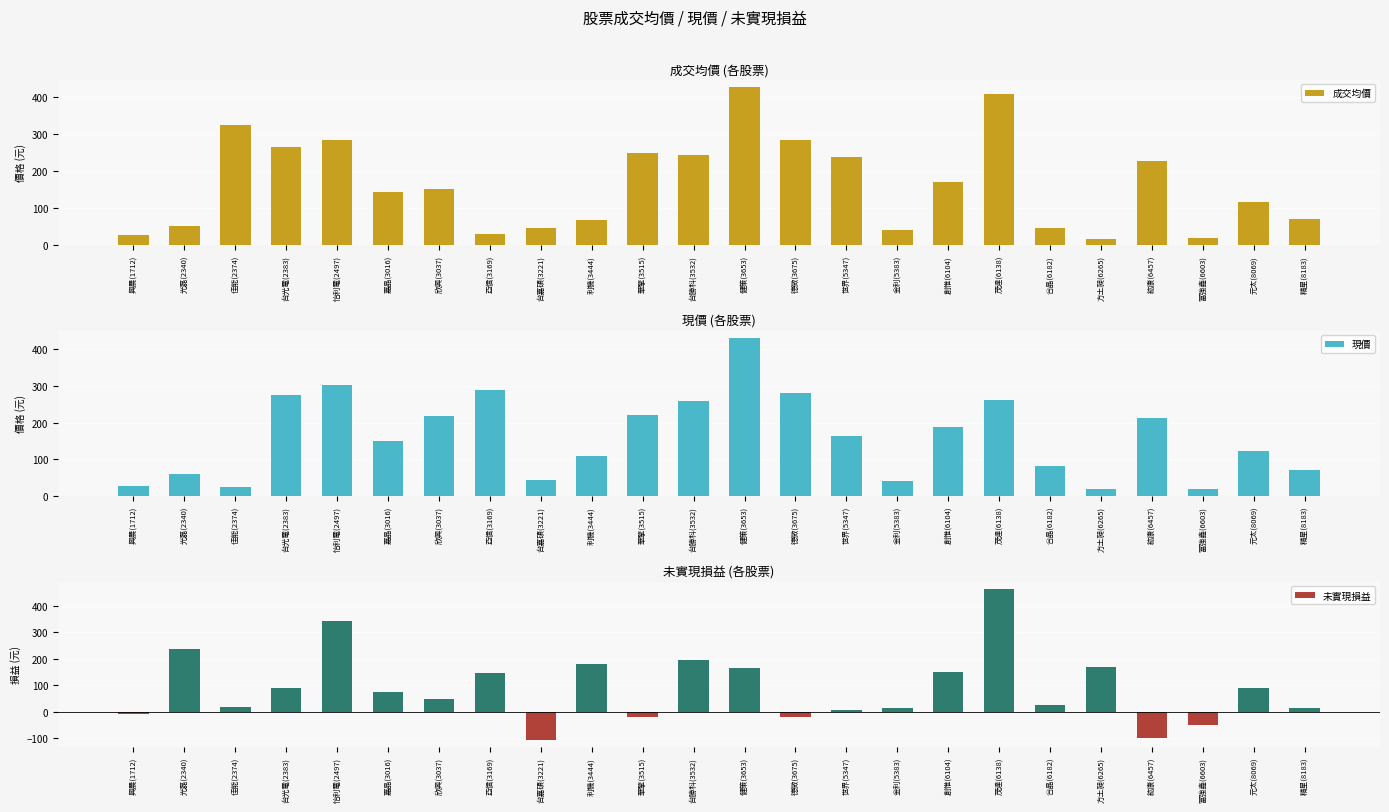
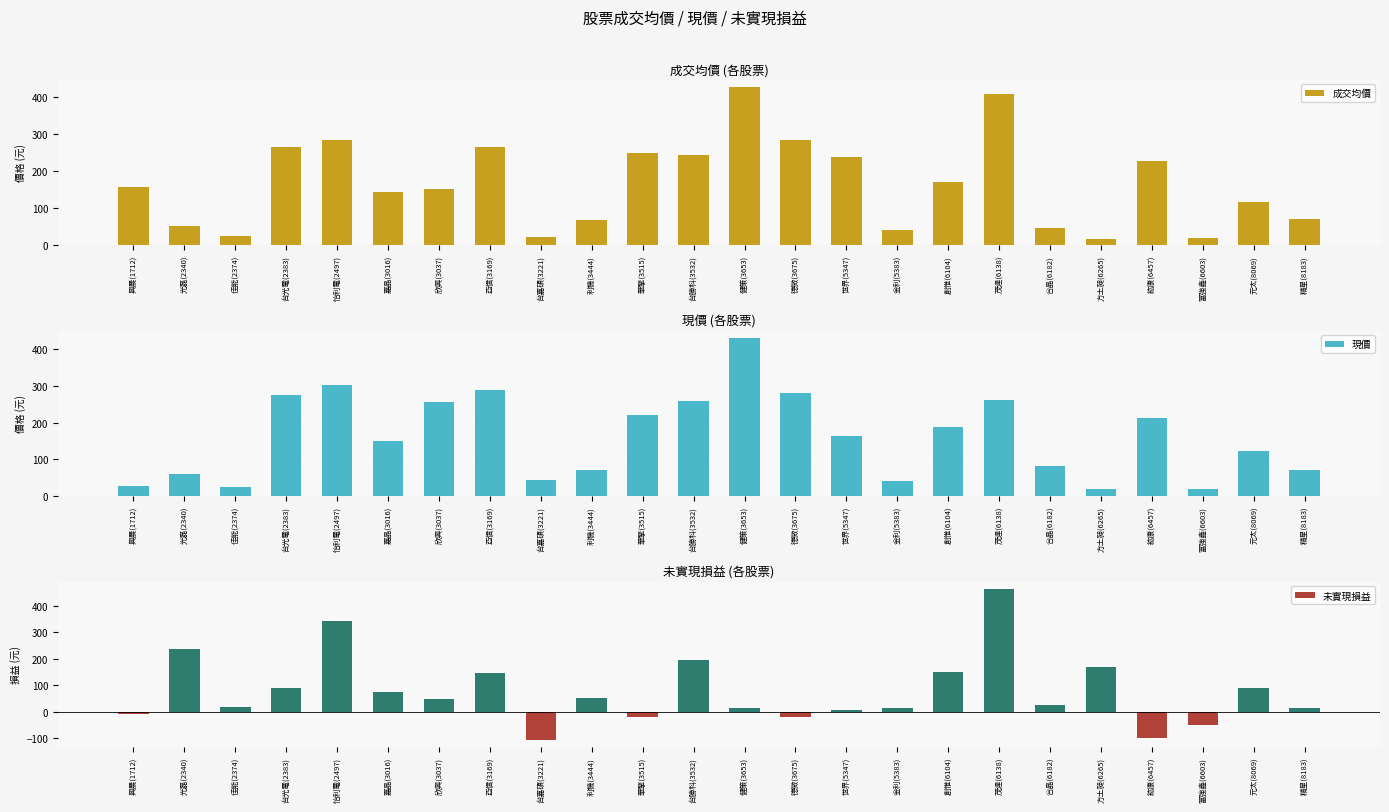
成交均價 (各股票), 興農(1712): 30 -> 160
成交均價 (各股票), 佳能(2374): 320 -> 20
成交均價 (各股票), 亞信(3169): 30 -> 260
成交均價 (各股票), 台嘉碩(3221): 50 -> 20
現價 (各股票), 欣興(3037): 220 -> 260
現價 (各股票), 利機(3444): 110 -> 70
未實現損益 (各股票), 利機(3444): 180 -> 50
未實現損益 (各股票), 健策(3653): 170 -> 10
